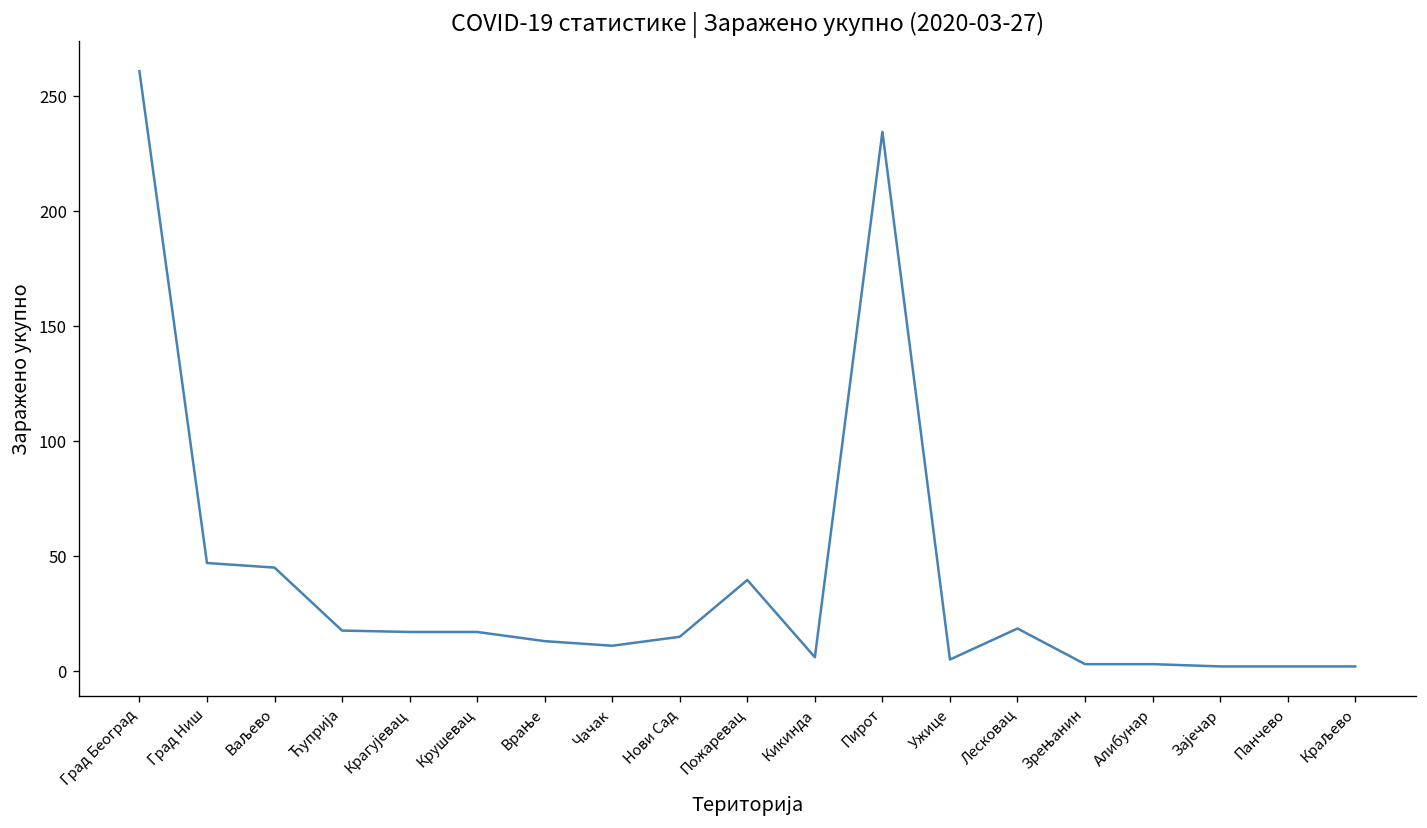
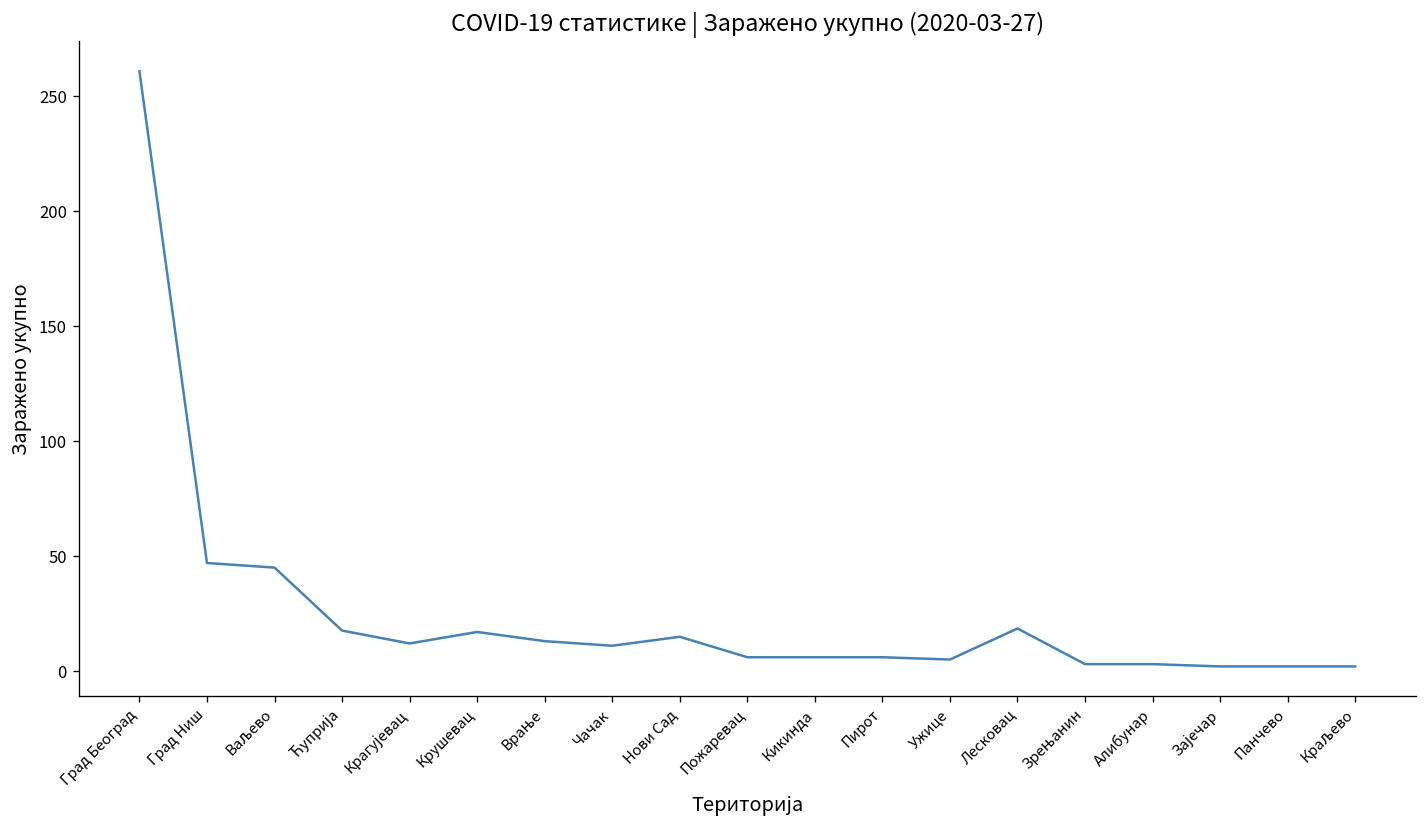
Крагујевац: 17 -> 12
Пожаревац: 40 -> 6
Пирот: 235 -> 6
